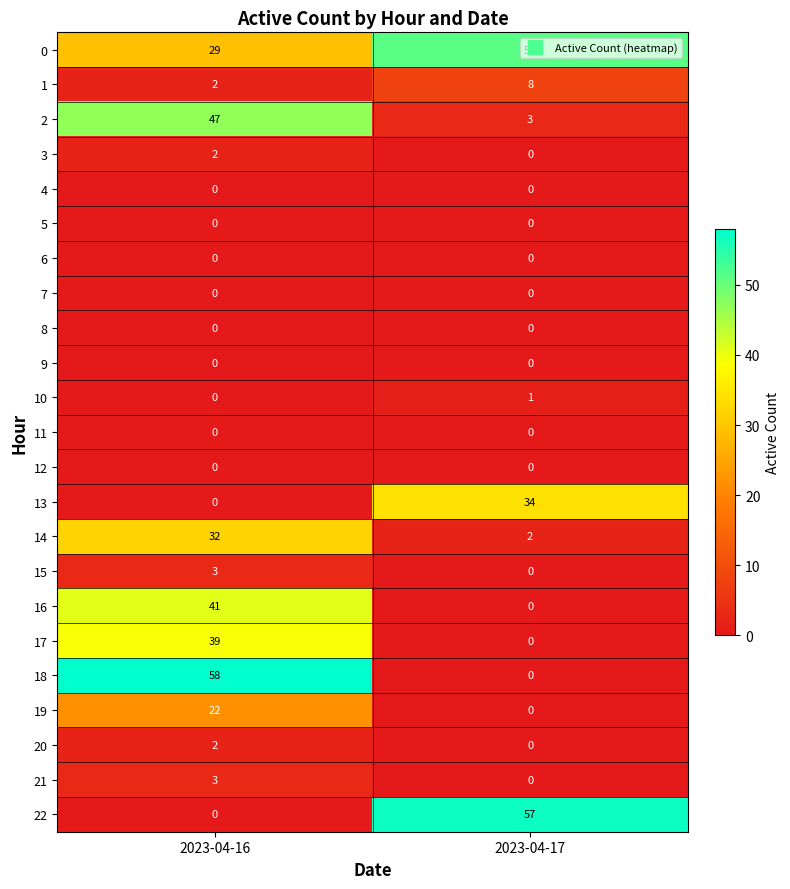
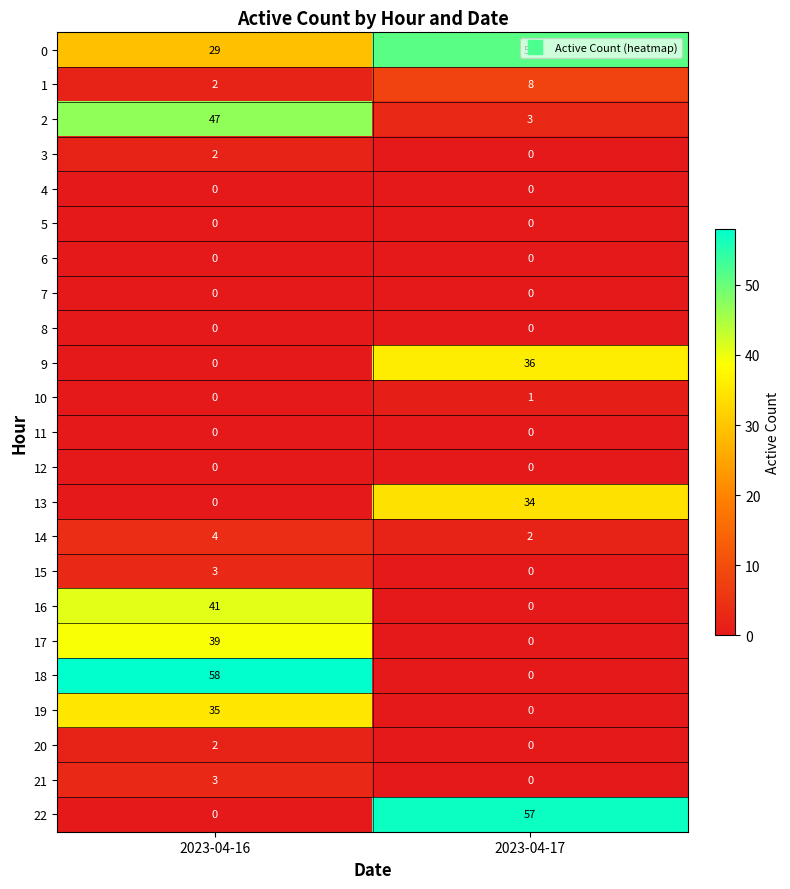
9, 2023-04-17: 0 -> 36
14, 2023-04-16: 32 -> 4
19, 2023-04-16: 22 -> 35
